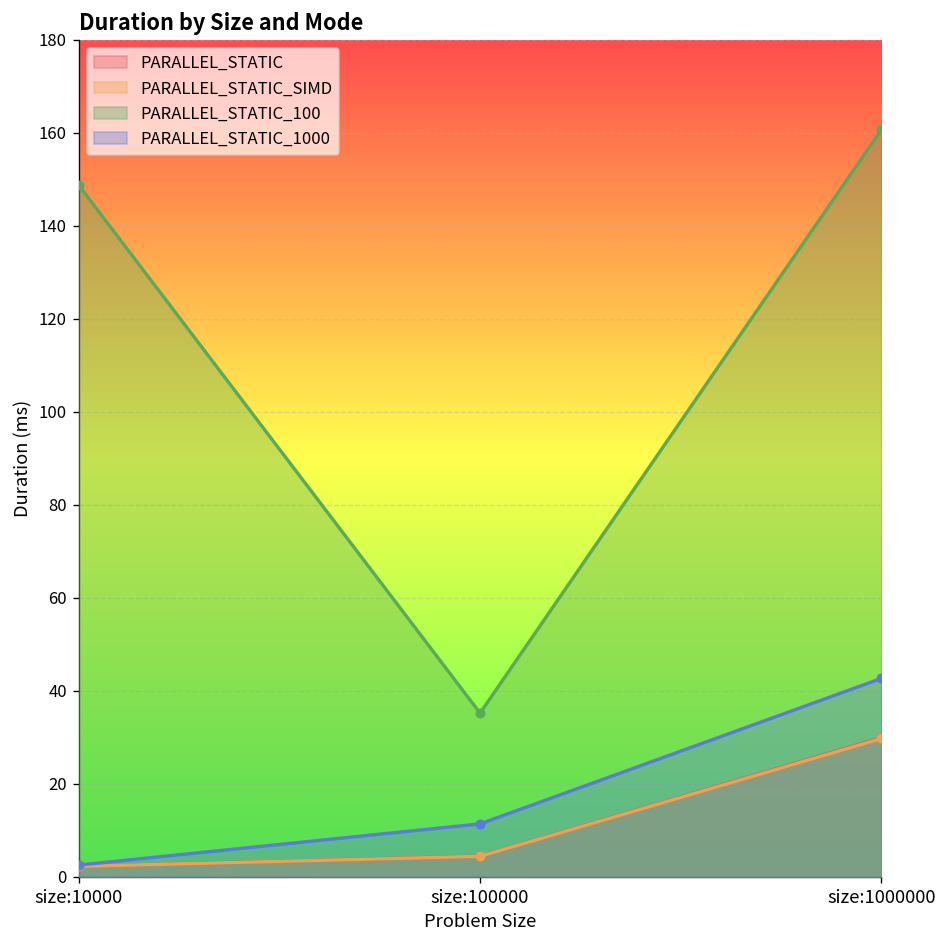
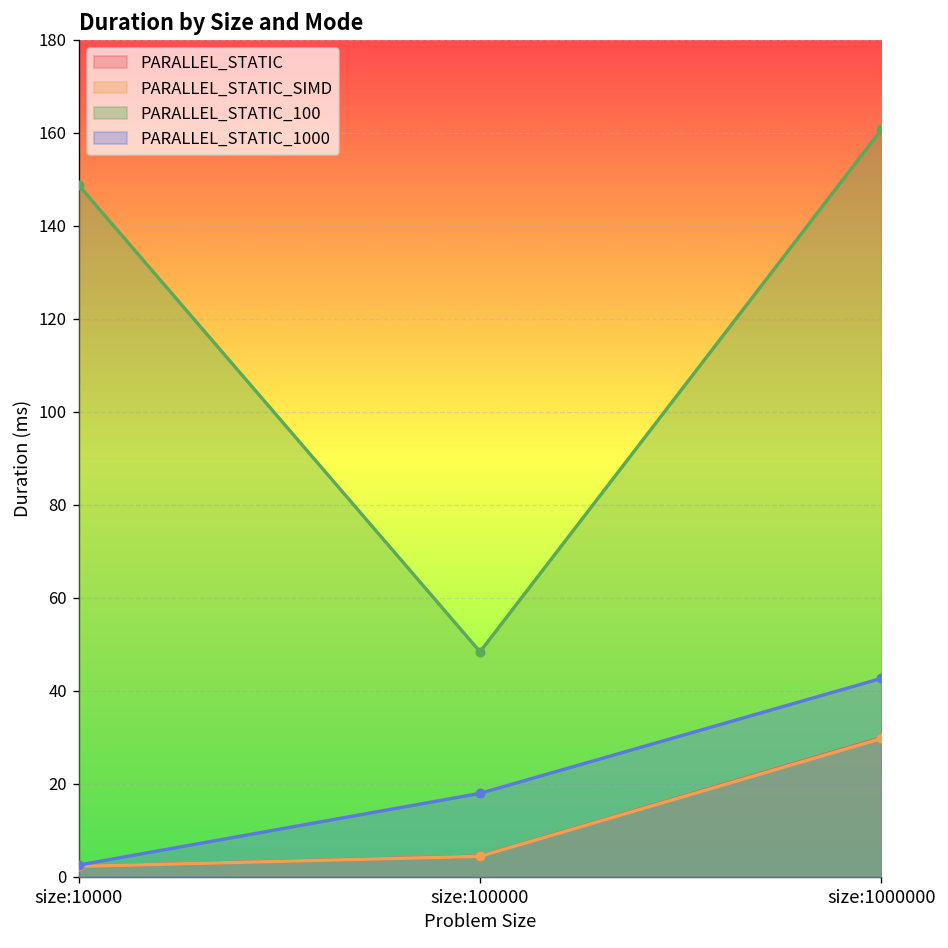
PARALLEL_STATIC_100, size:100000: 35 -> 48
PARALLEL_STATIC_1000, size:100000: 11 -> 18
